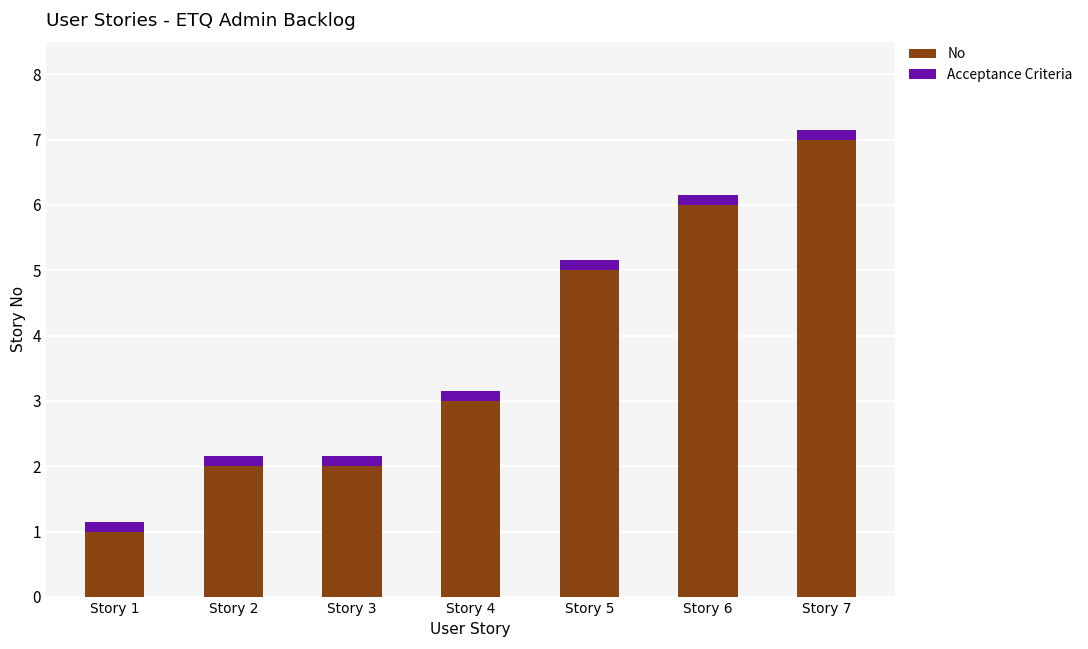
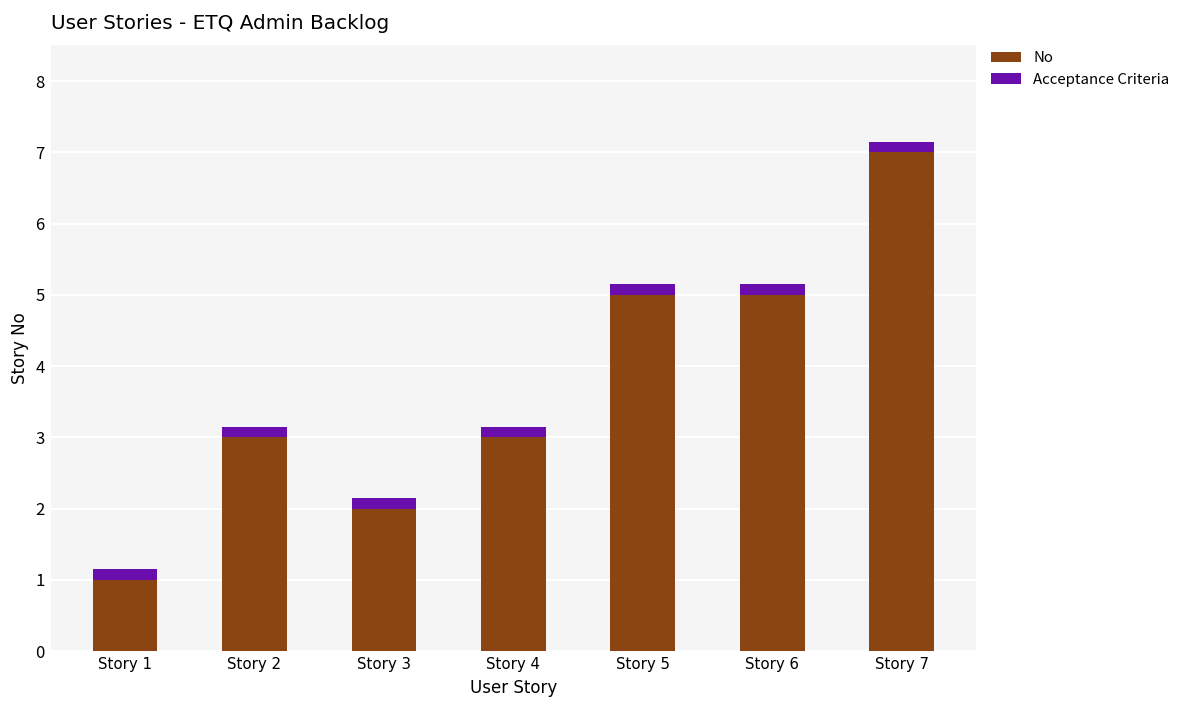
No, Story 2: 2 -> 3
No, Story 6: 6 -> 5
